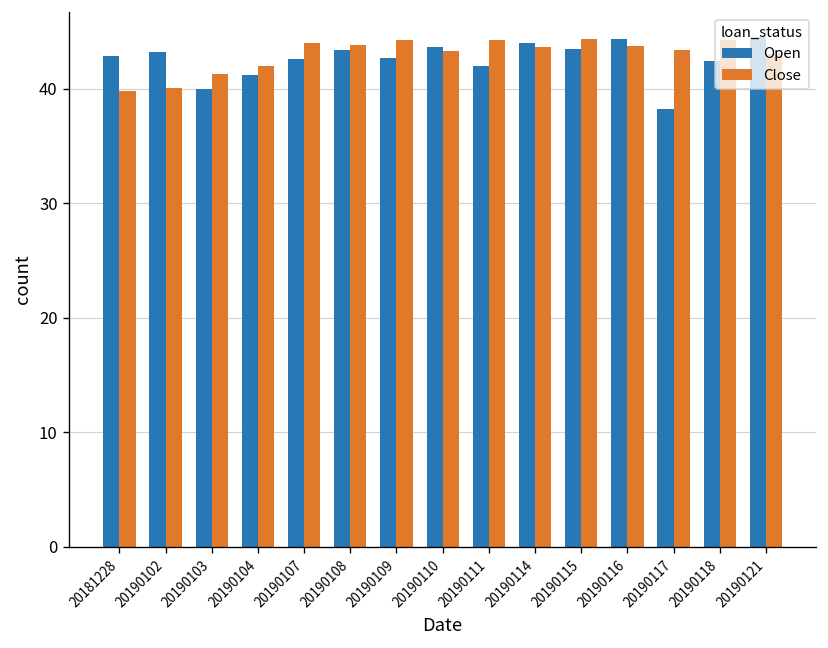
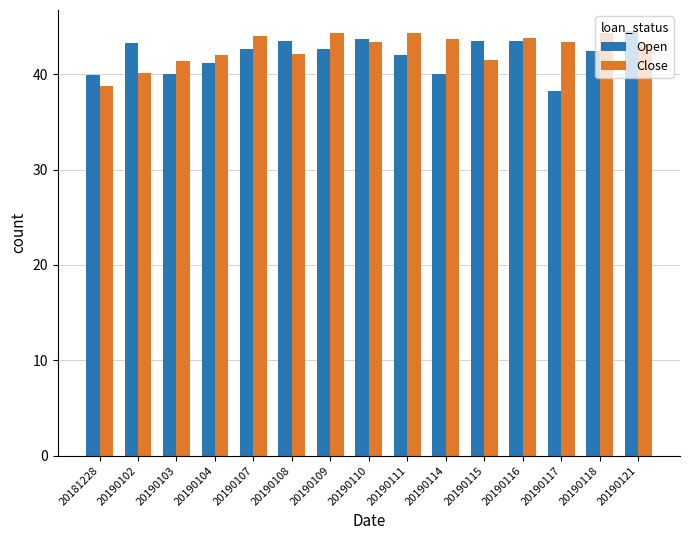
Open, 20181228: 43 -> 40
Close, 20181228: 40 -> 39
Close, 20190108: 44 -> 42
Open, 20190114: 44 -> 40
Close, 20190115: 44 -> 41
Open, 20190116: 44 -> 43
